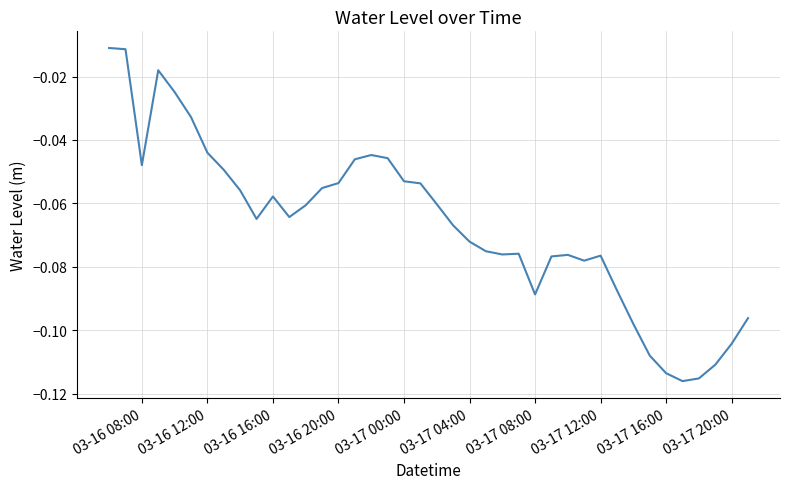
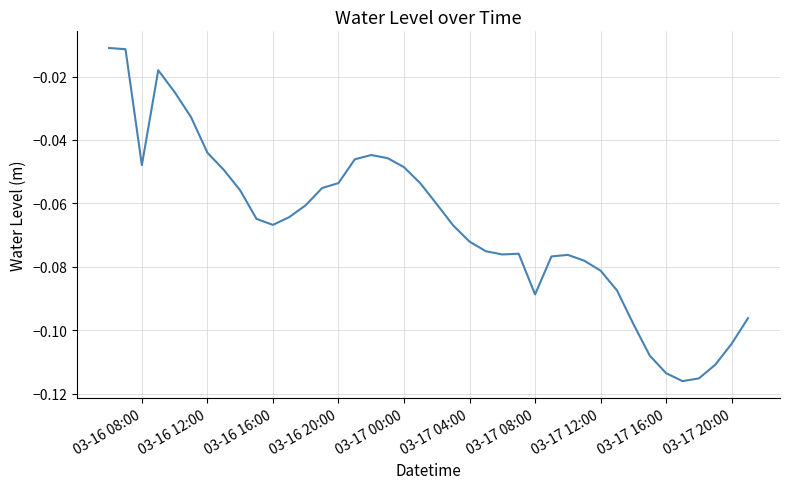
03-16 16:00: -0.058 -> -0.067
03-17 00:00: -0.053 -> -0.049
03-17 12:00: -0.076 -> -0.081
